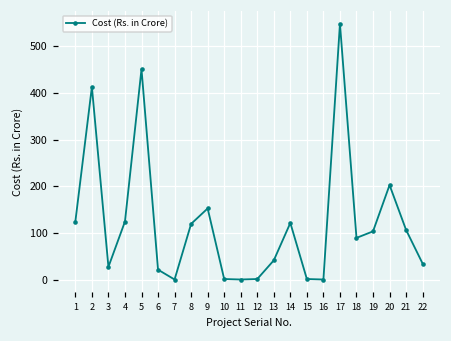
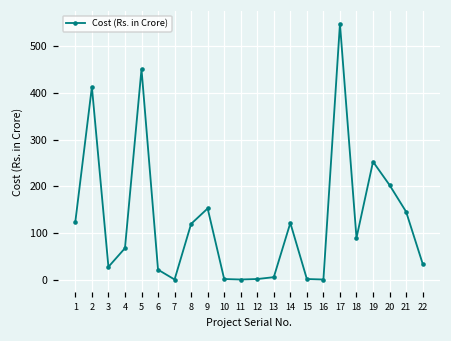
4: 130 -> 70
13: 40 -> 10
19: 100 -> 250
21: 110 -> 150
